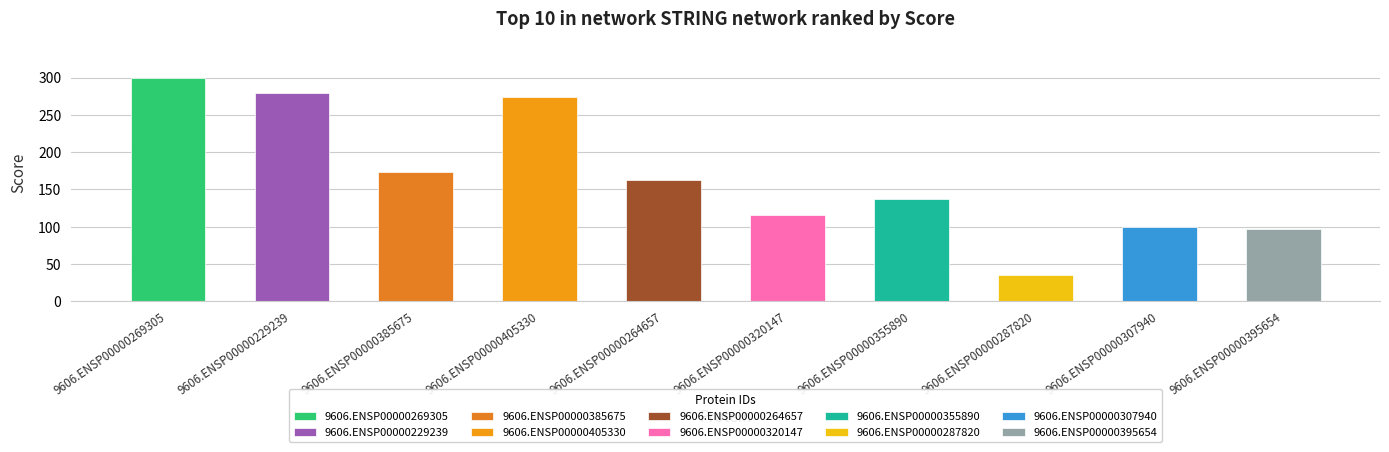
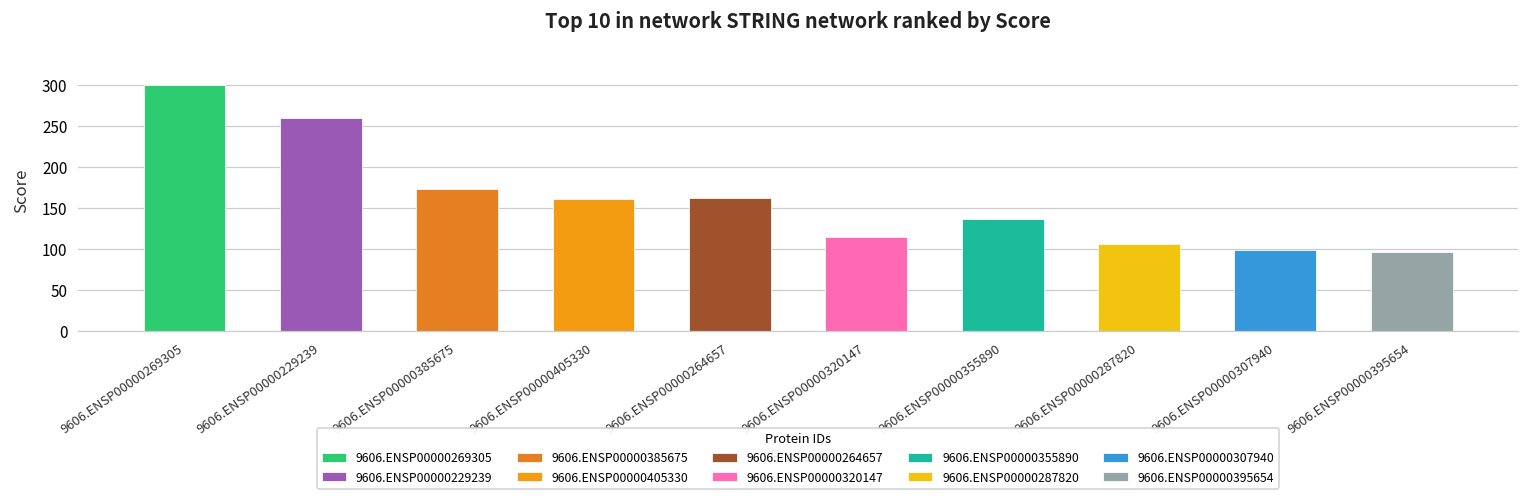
9606.ENSP00000229239: 280 -> 260
9606.ENSP00000405330: 270 -> 160
9606.ENSP00000287820: 30 -> 110
